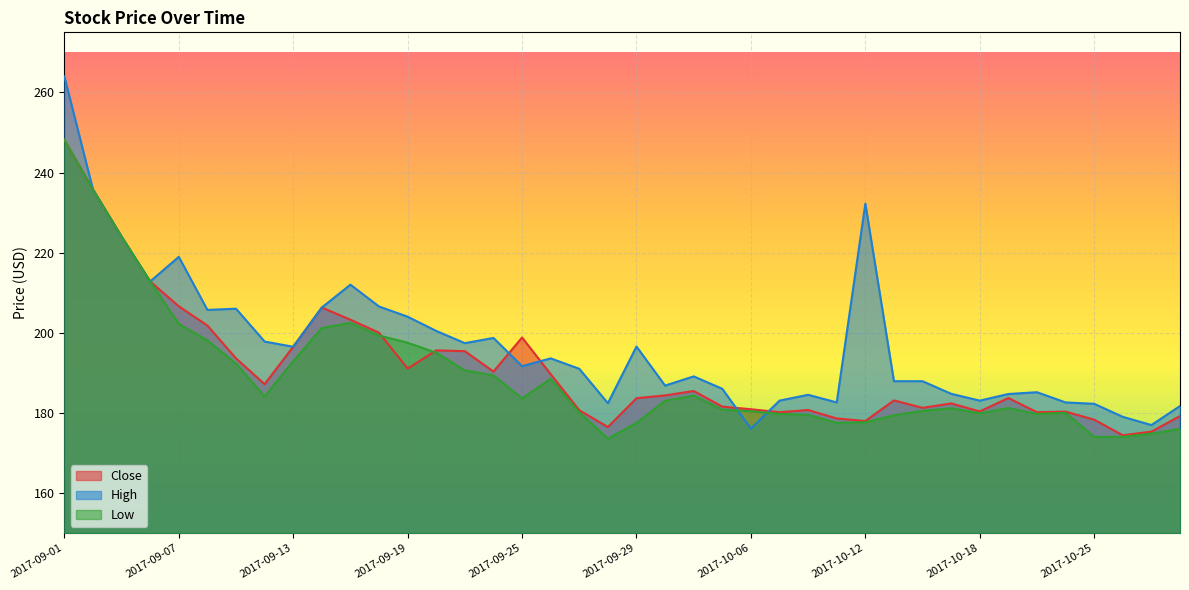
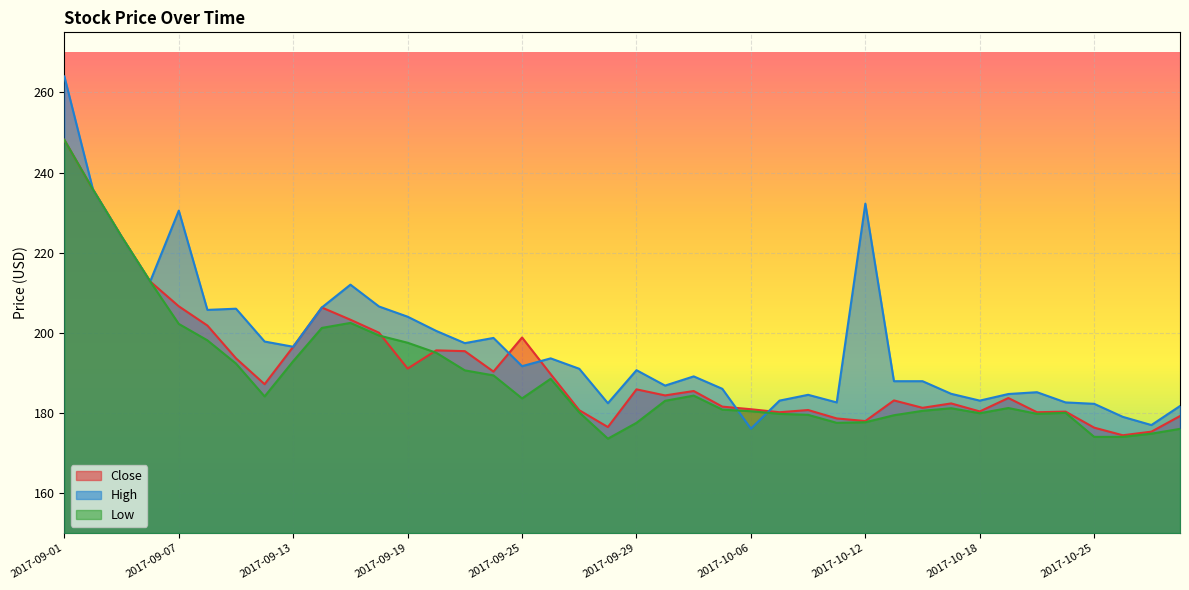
High, 2017-09-07: 219 -> 230
Close, 2017-09-29: 184 -> 186
High, 2017-09-29: 197 -> 191
Close, 2017-10-25: 178 -> 176
